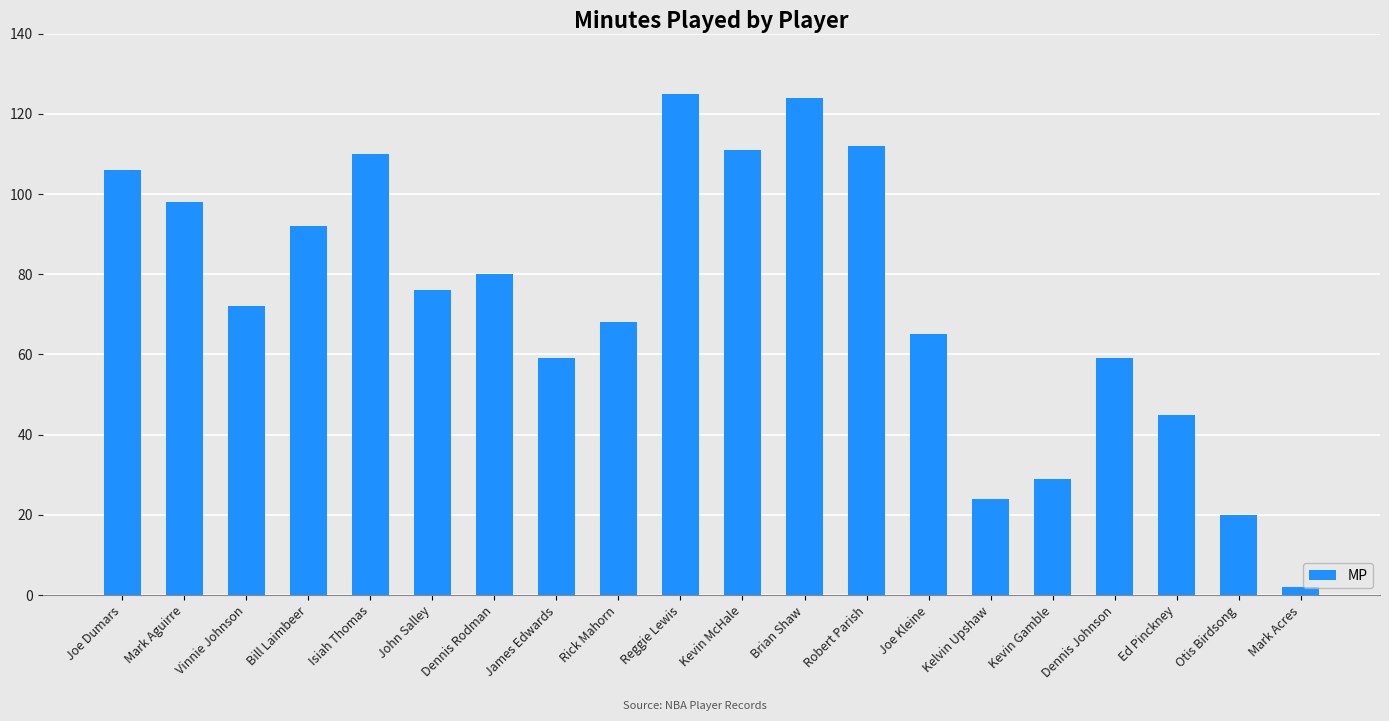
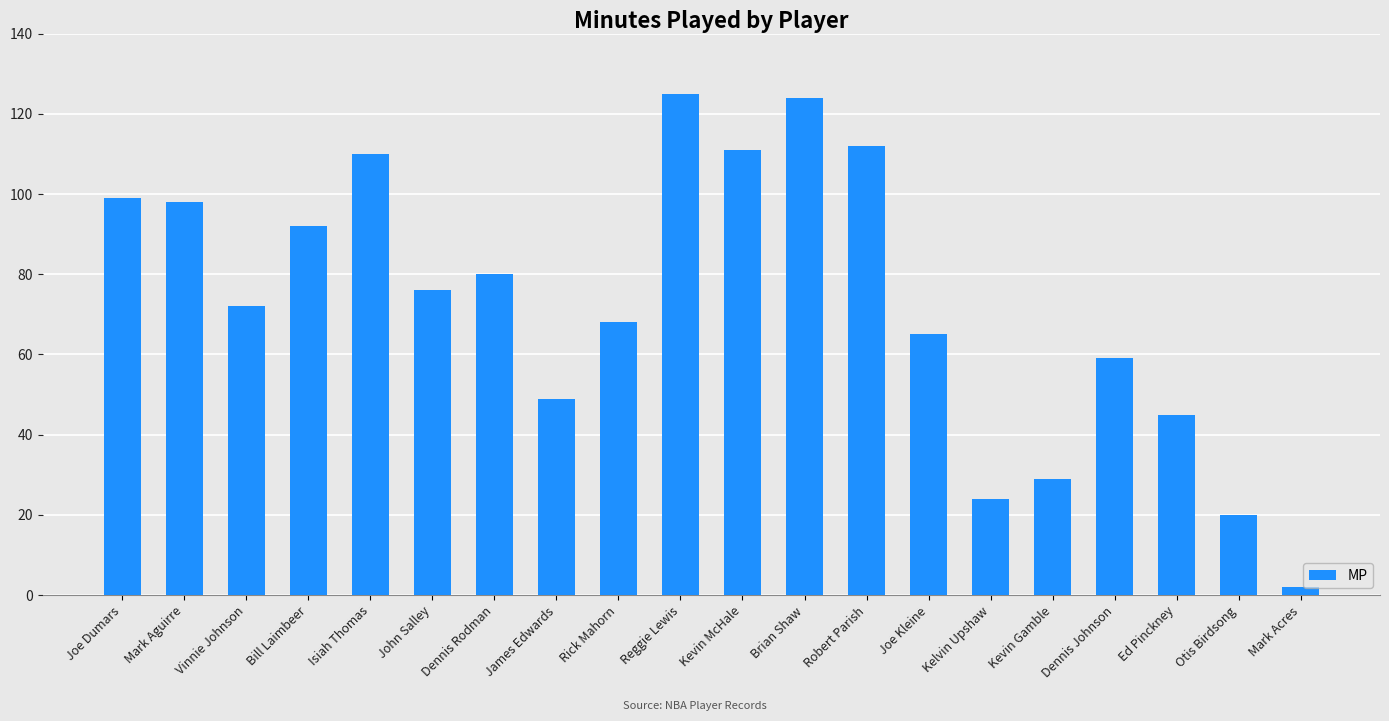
Joe Dumars: 106 -> 99
James Edwards: 59 -> 49
